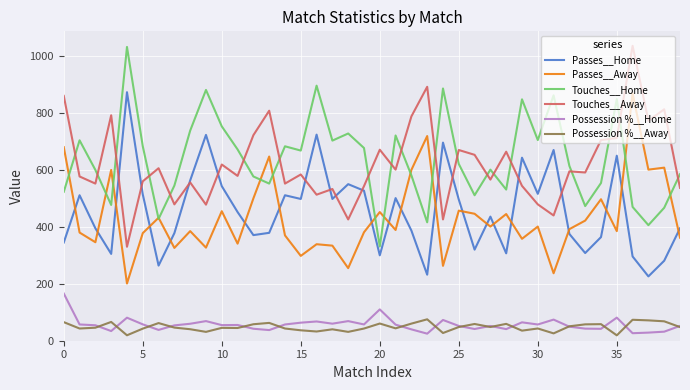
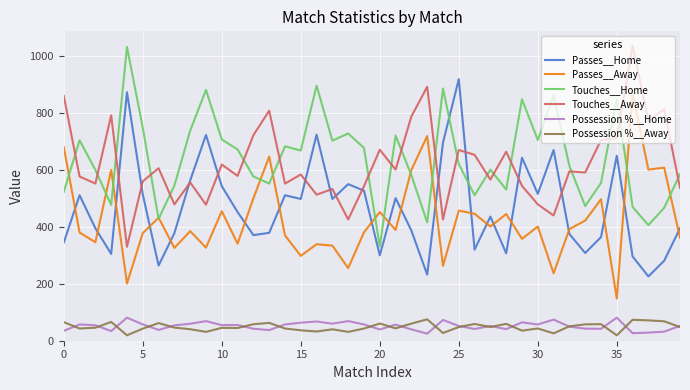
Possession %__Home, 0: 170 -> 30
Touches__Home, 5: 680 -> 750
Touches__Home, 10: 750 -> 710
Possession %__Home, 20: 110 -> 40
Passes__Home, 25: 500 -> 920
Passes__Away, 35: 390 -> 150
